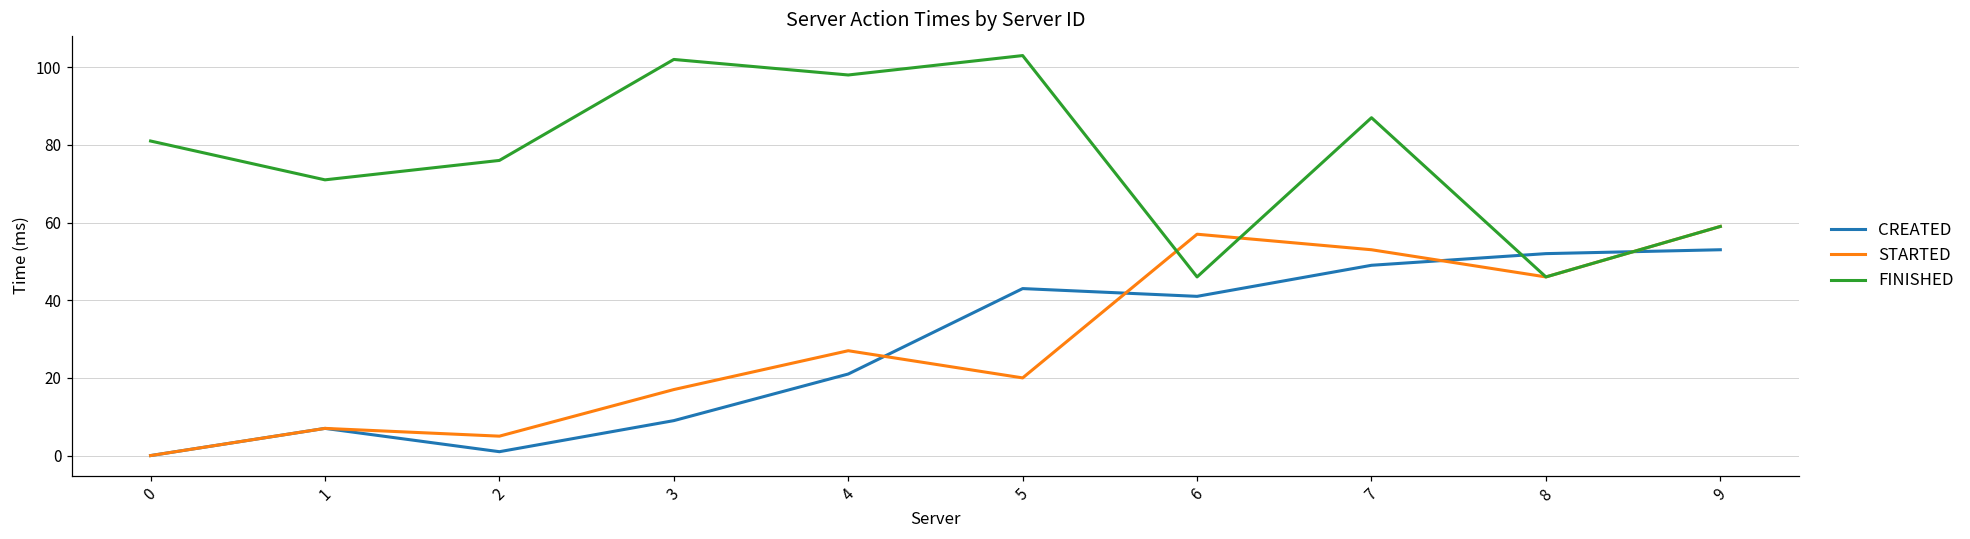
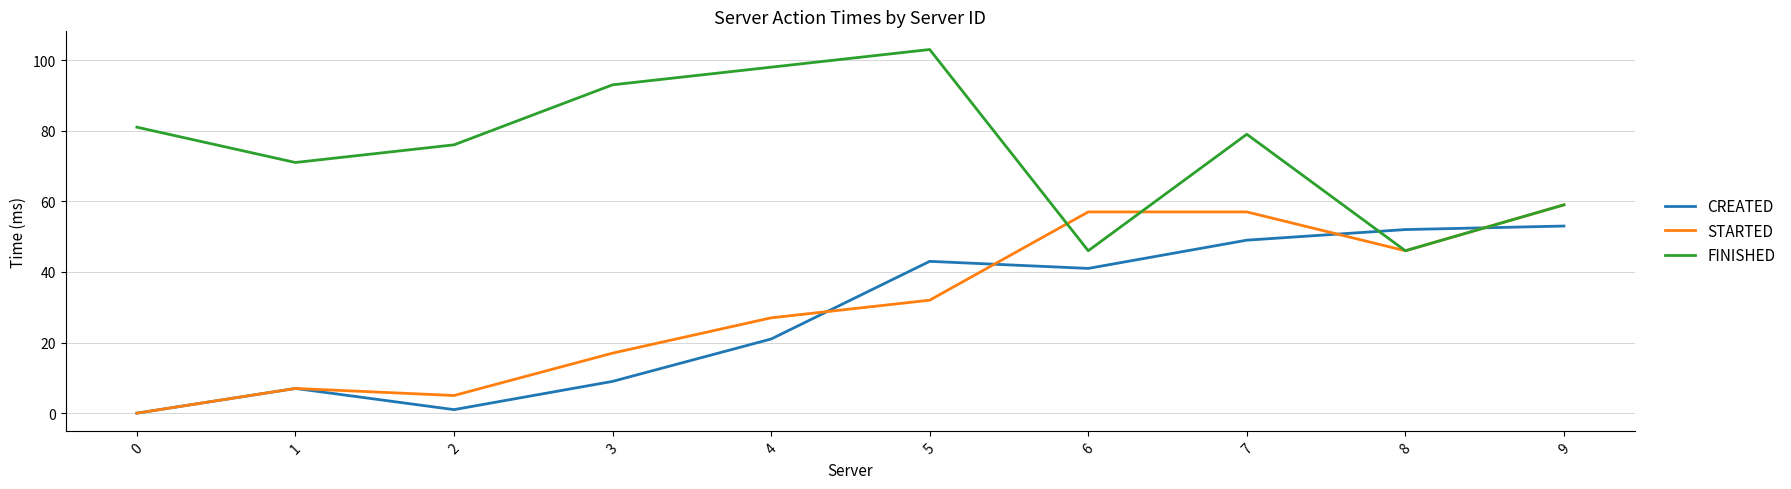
FINISHED, 3: 102 -> 93
STARTED, 5: 20 -> 32
STARTED, 7: 53 -> 57
FINISHED, 7: 87 -> 79
